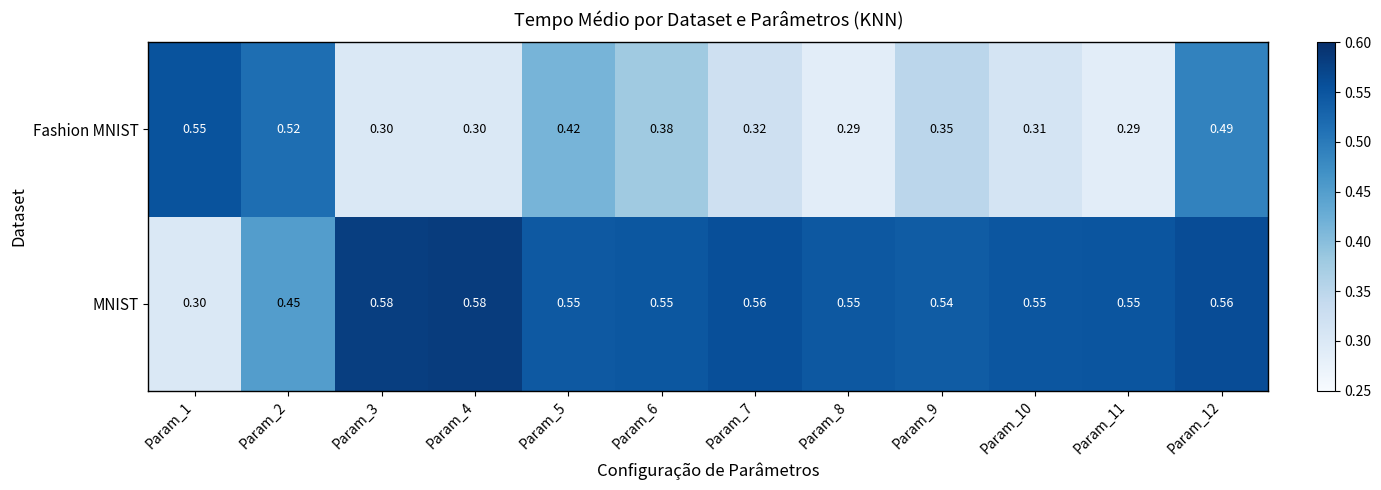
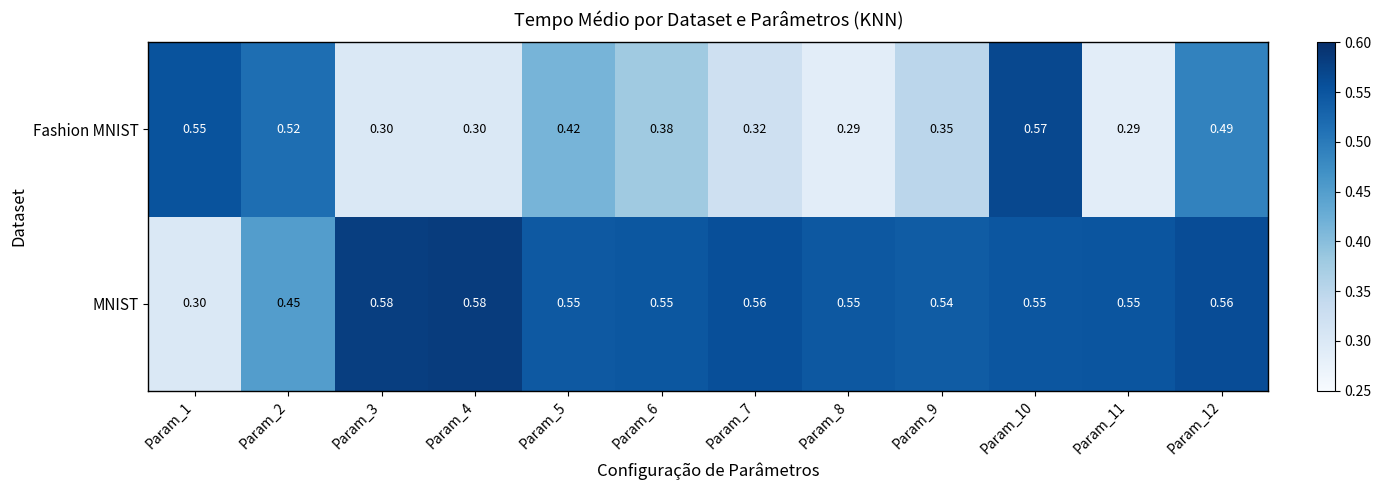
Fashion MNIST, Param_10: 0.31 -> 0.57
